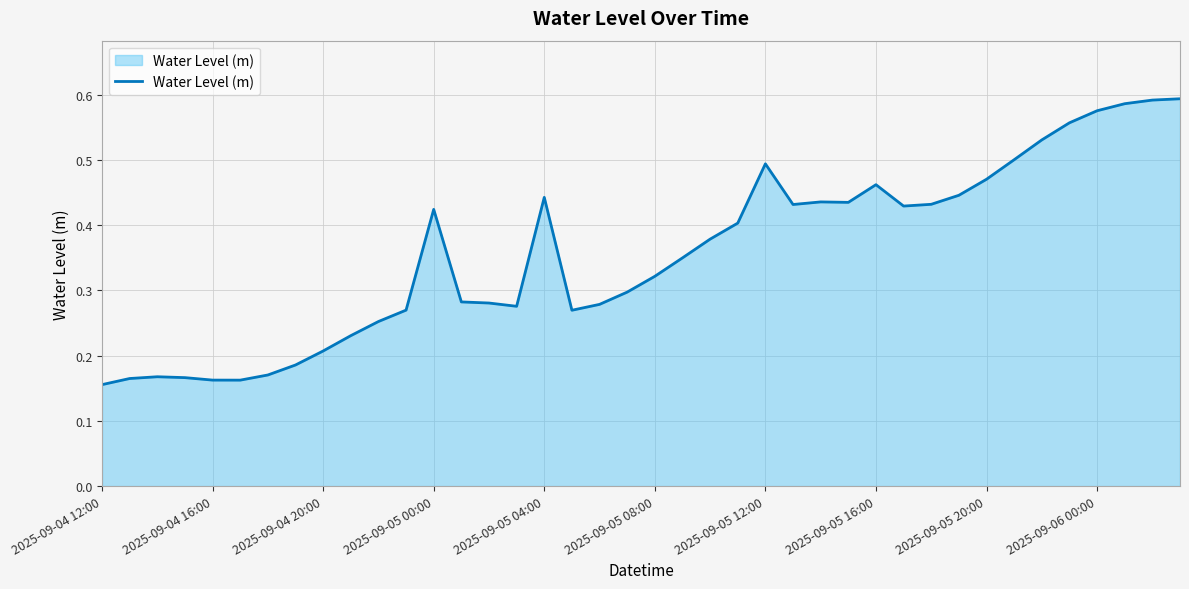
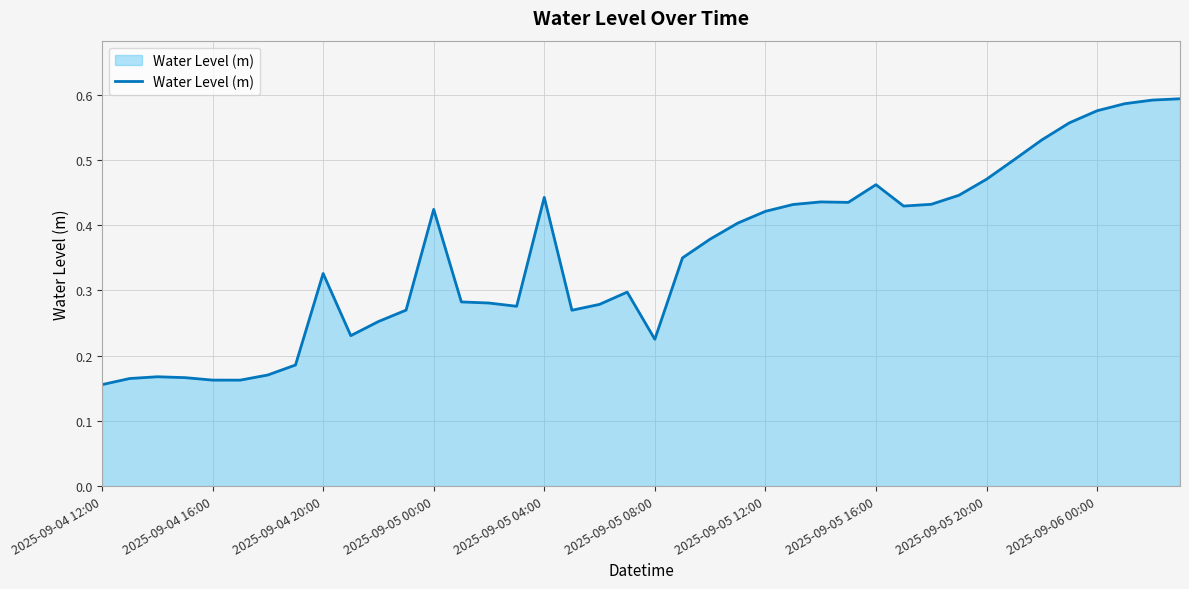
2025-09-04 20:00: 0.21 -> 0.33
2025-09-05 08:00: 0.32 -> 0.23
2025-09-05 12:00: 0.49 -> 0.42
